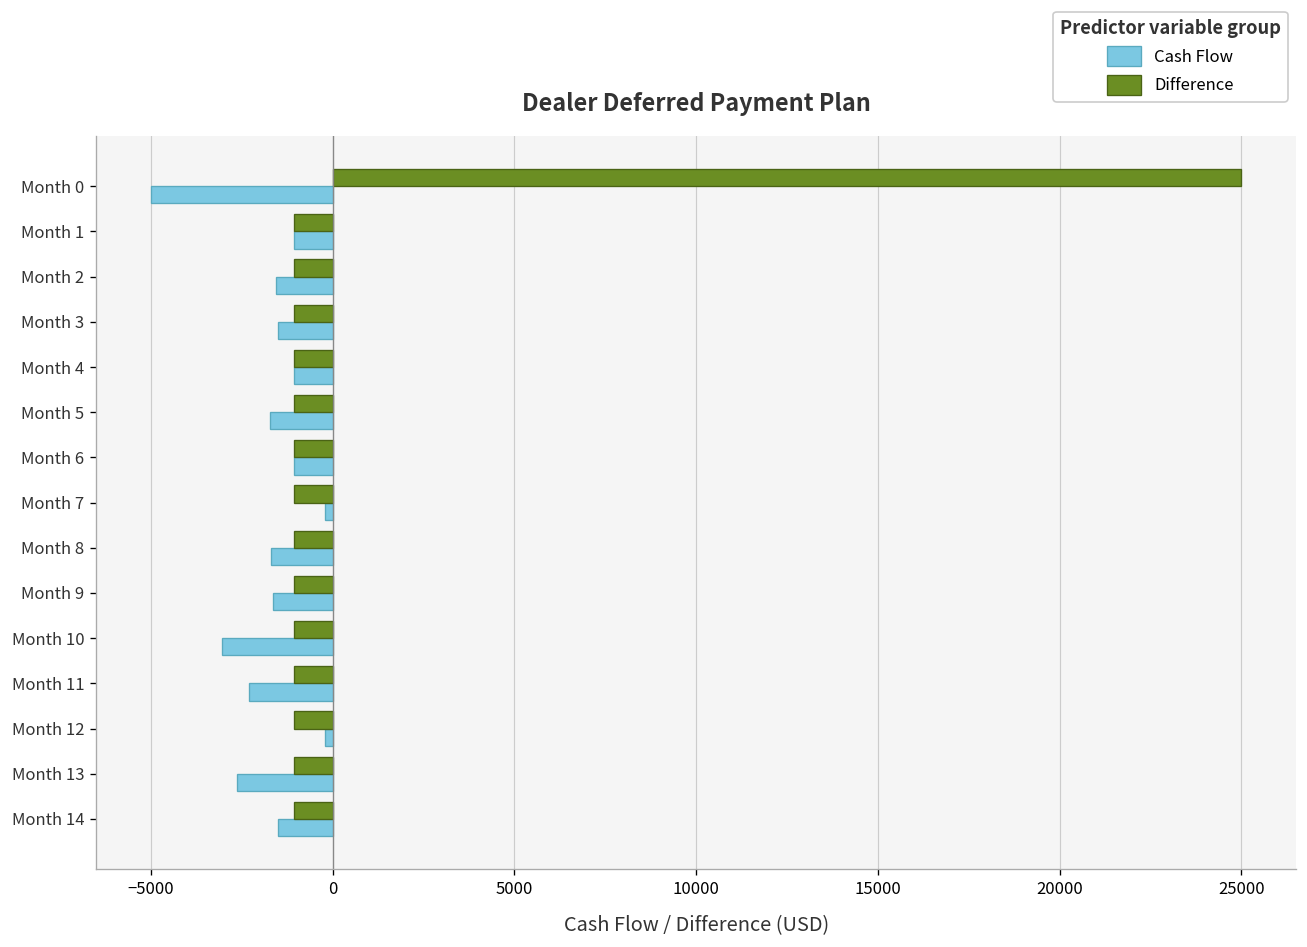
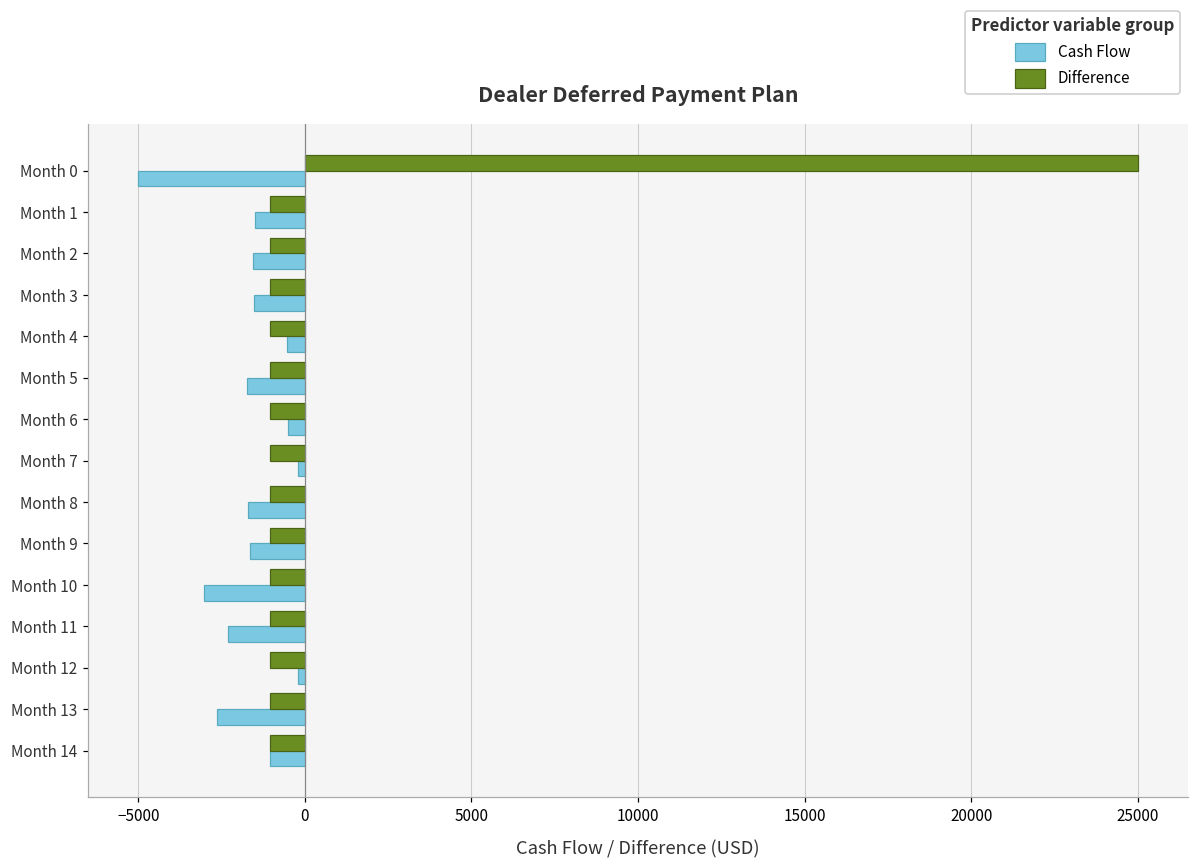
Cash Flow, Month 1: -1100 -> -1500
Cash Flow, Month 4: -1100 -> -500
Cash Flow, Month 6: -1100 -> -500
Cash Flow, Month 14: -1500 -> -1100
